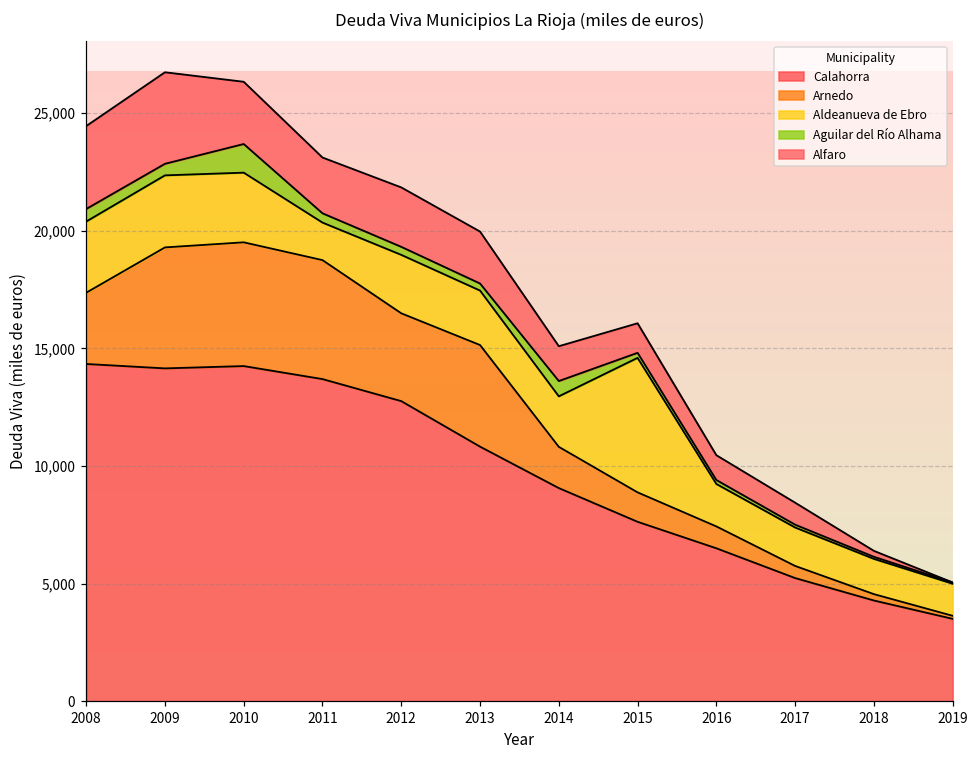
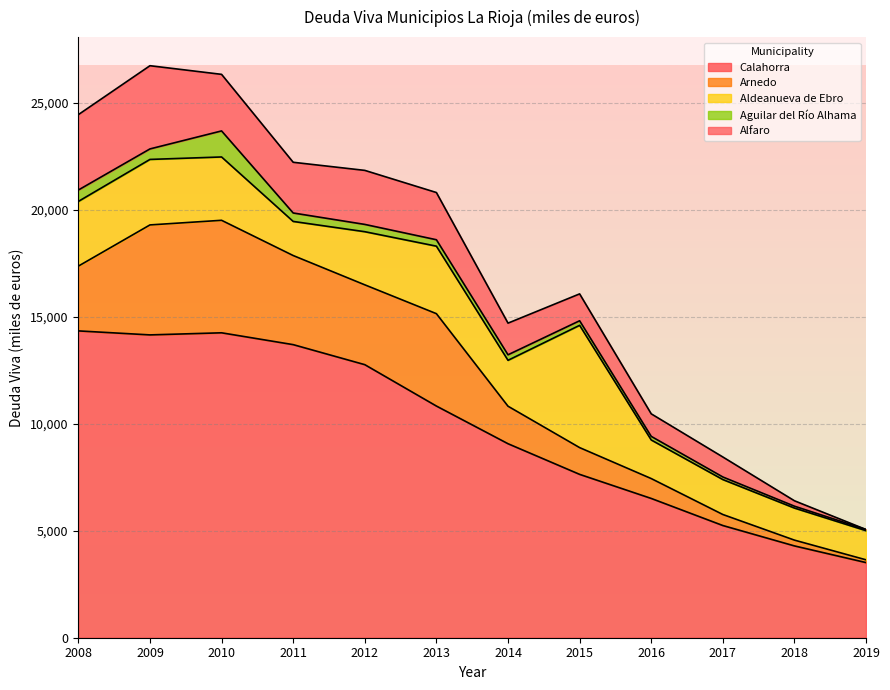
Arnedo, 2011: 5,100 -> 4,200
Aldeanueva de Ebro, 2013: 2,300 -> 3,200
Aguilar del Río Alhama, 2014: 700 -> 300
